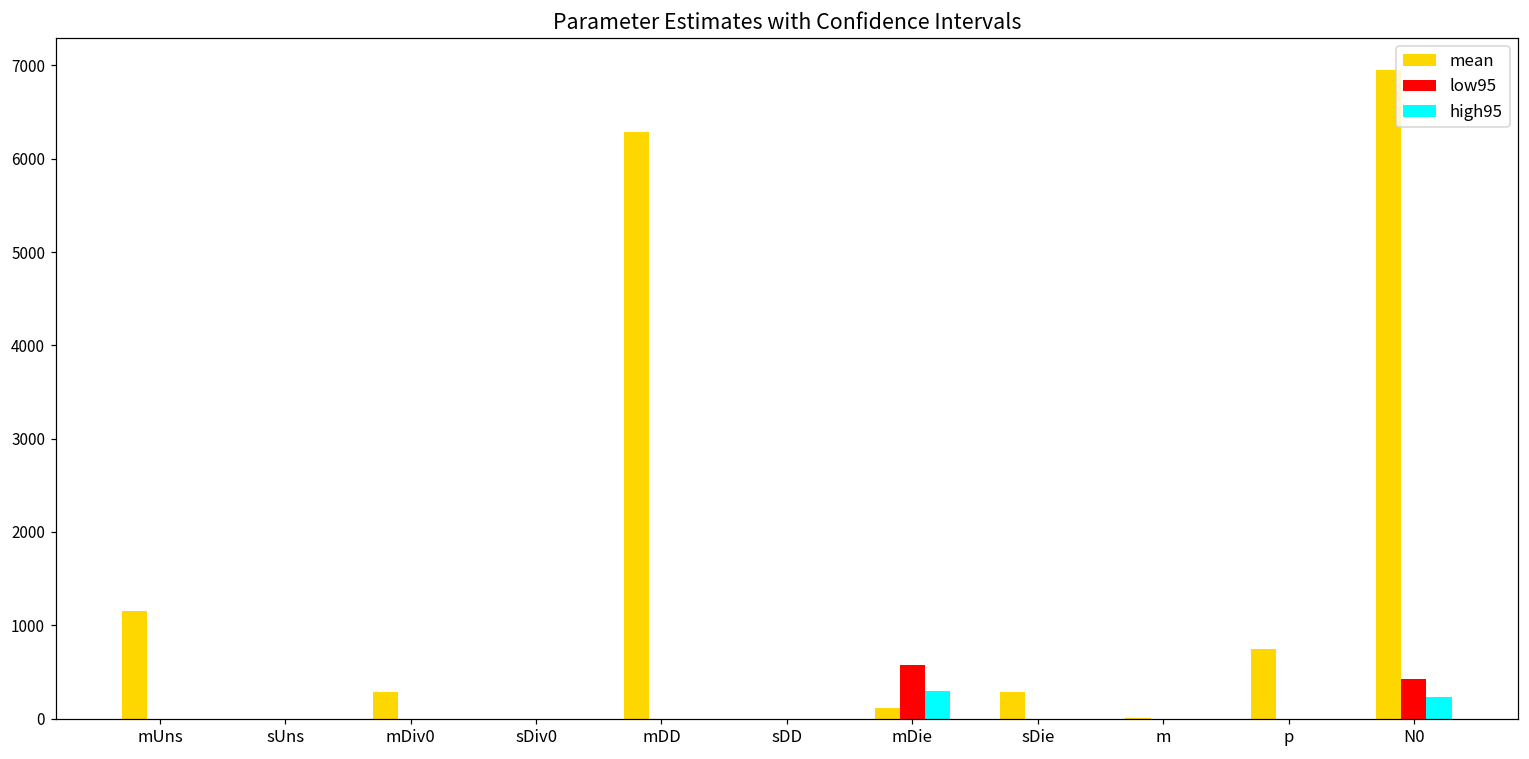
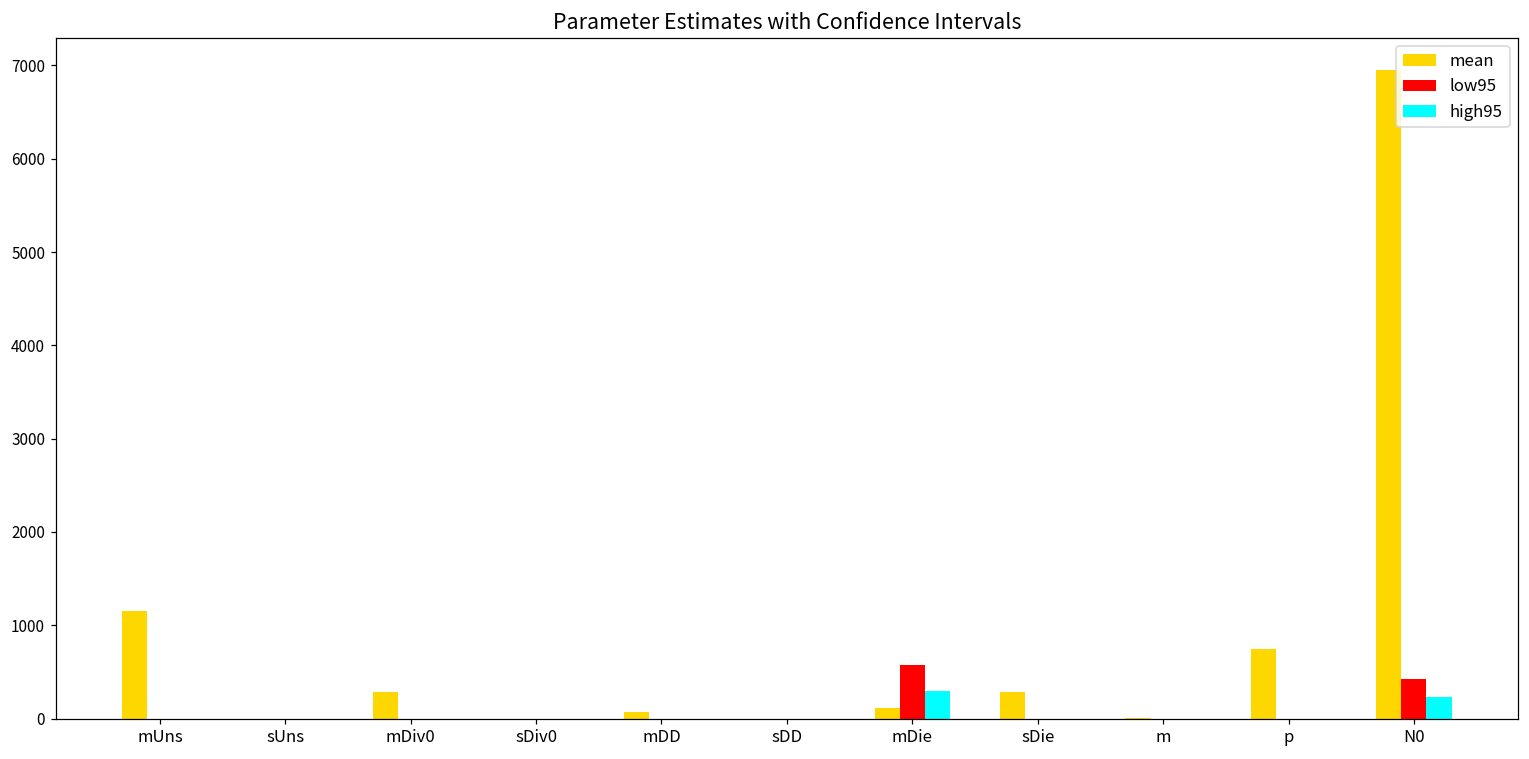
mean, mDD: 6300 -> 100
